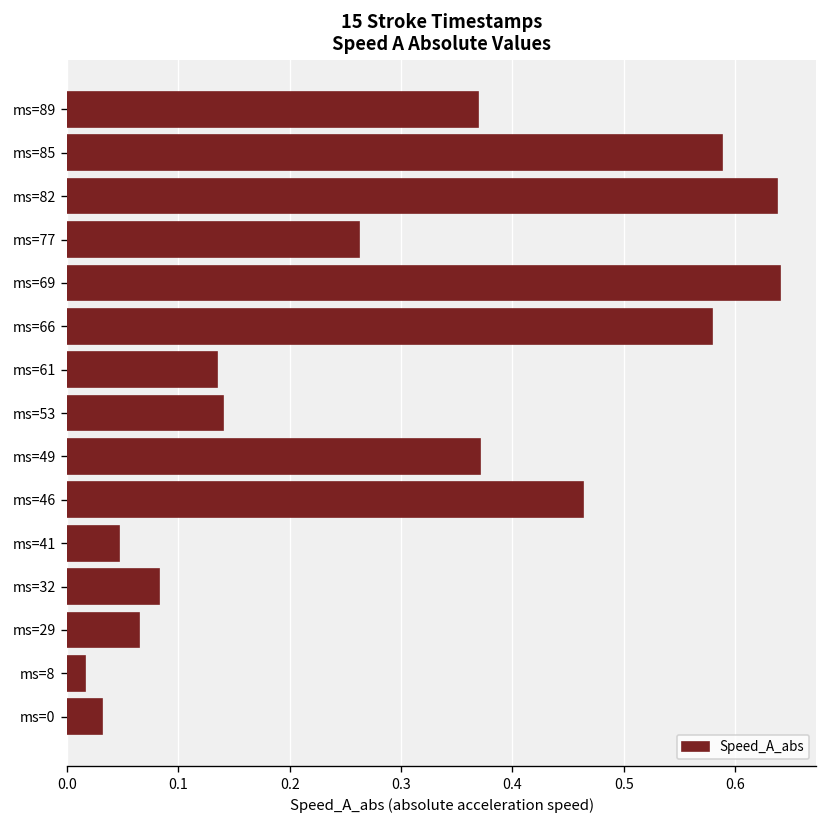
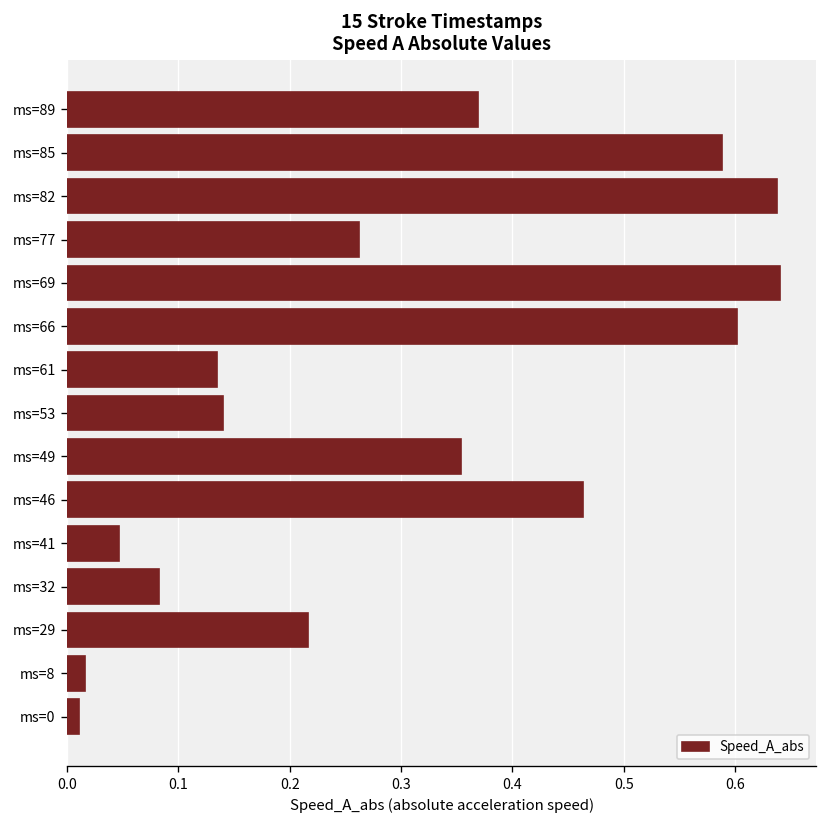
ms=66: 0.58 -> 0.60
ms=49: 0.37 -> 0.35
ms=29: 0.06 -> 0.22
ms=0: 0.03 -> 0.01
